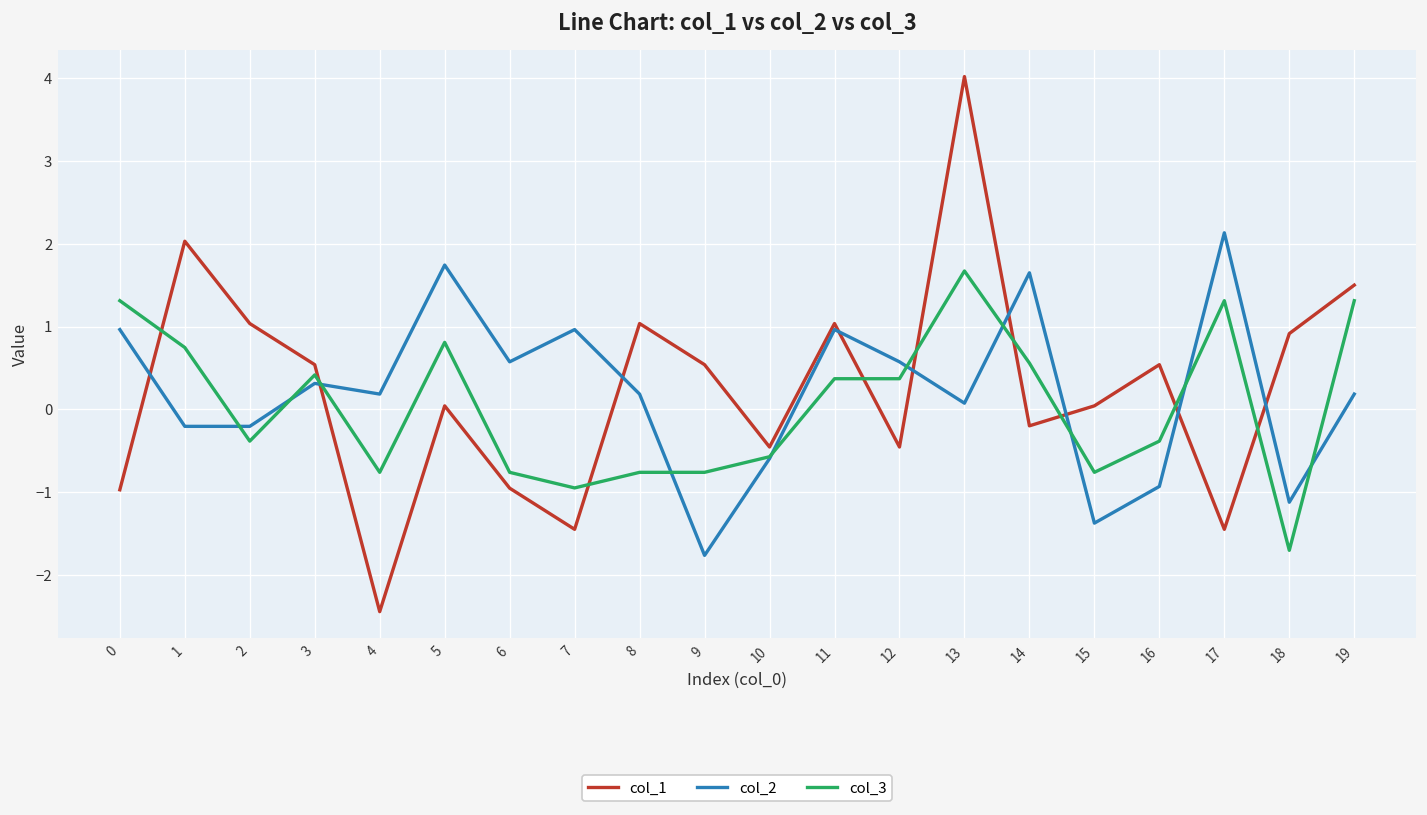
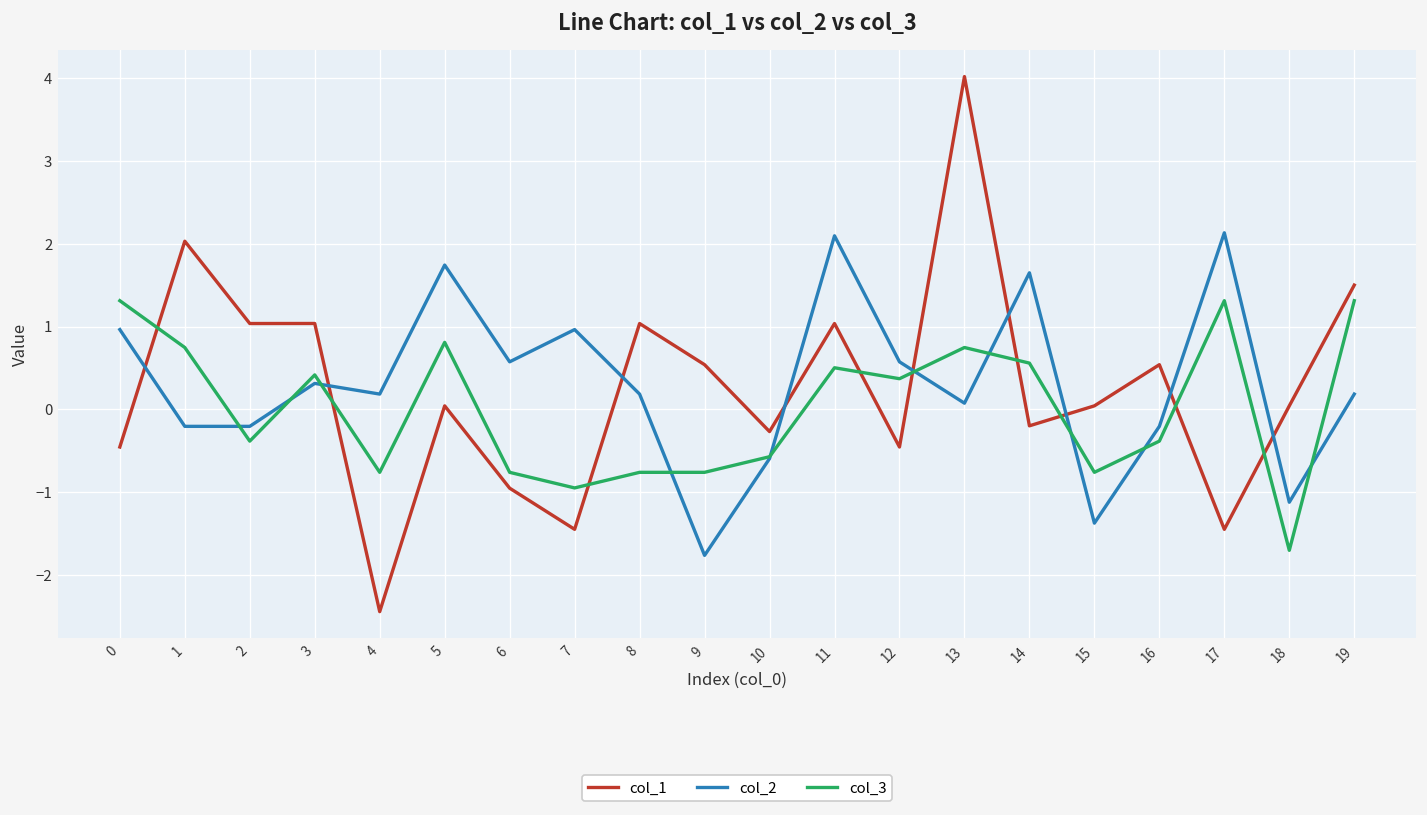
col_1, 0: -1.0 -> -0.5
col_1, 3: 0.5 -> 1.0
col_1, 10: -0.5 -> -0.3
col_2, 11: 1.0 -> 2.1
col_3, 11: 0.4 -> 0.5
col_3, 13: 1.7 -> 0.7
col_2, 16: -0.9 -> -0.2
col_1, 18: 0.9 -> 0.0
